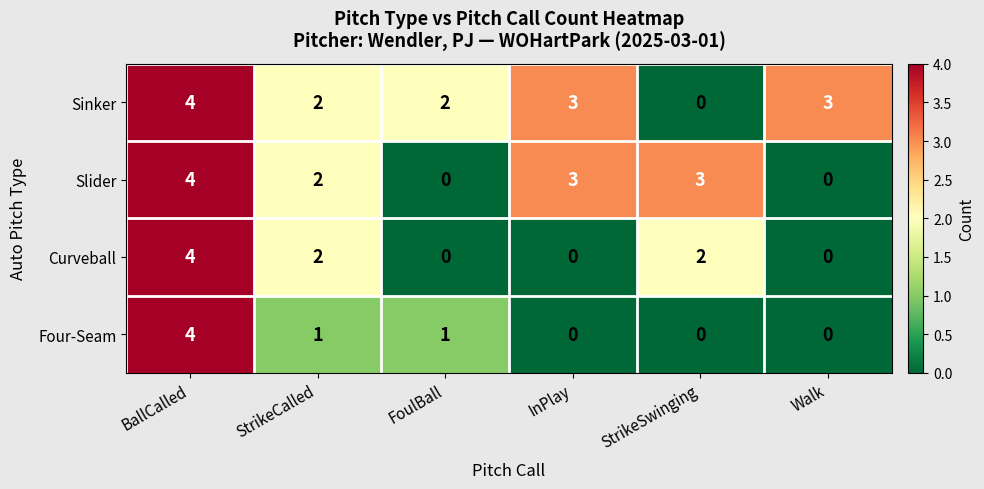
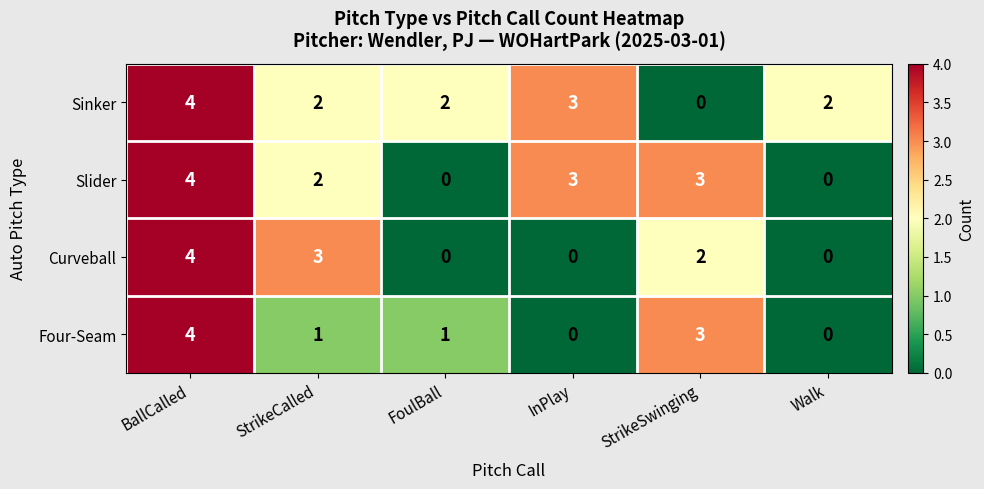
Sinker, Walk: 3 -> 2
Curveball, StrikeCalled: 2 -> 3
Four-Seam, StrikeSwinging: 0 -> 3
